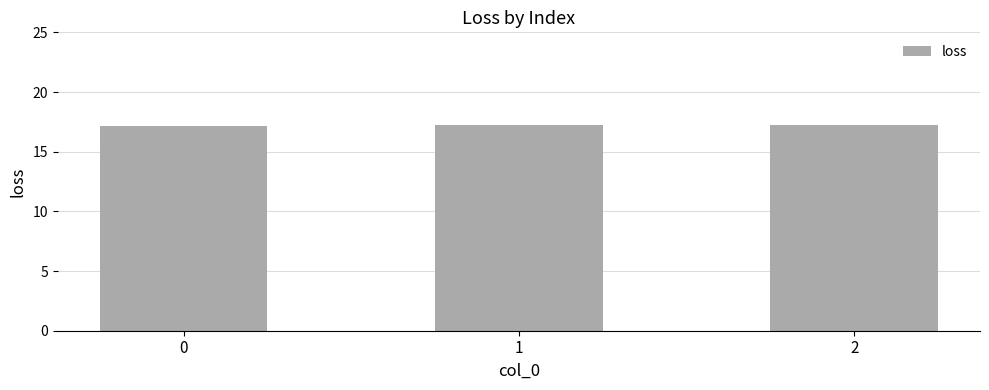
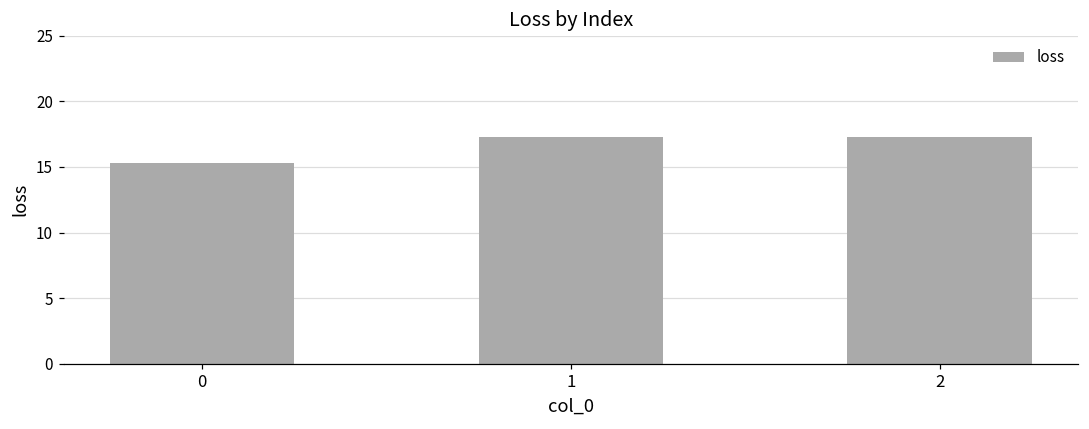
0: 17.2 -> 15.3
